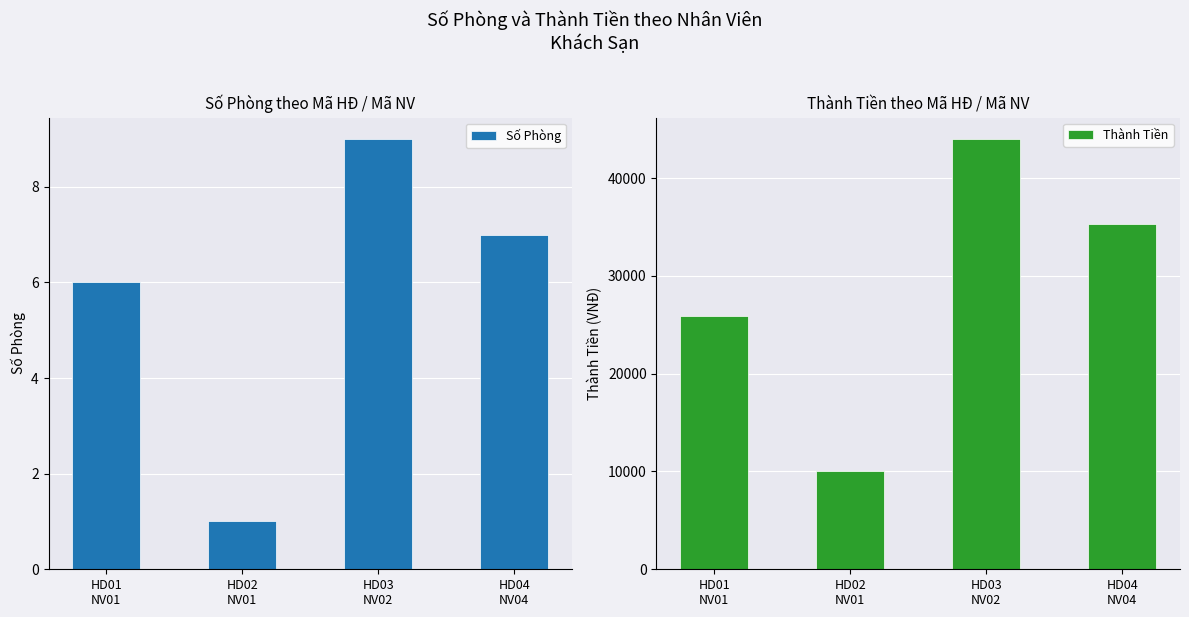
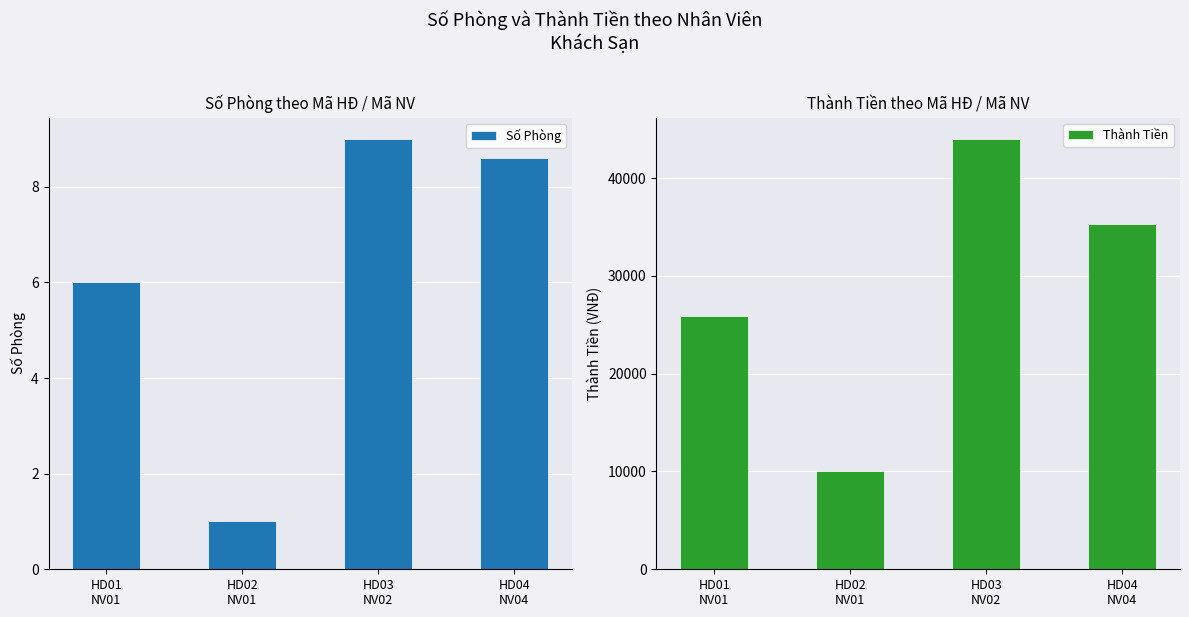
Số Phòng theo Mã HĐ / Mã NV, HD04 NV04: 7.0 -> 8.6
